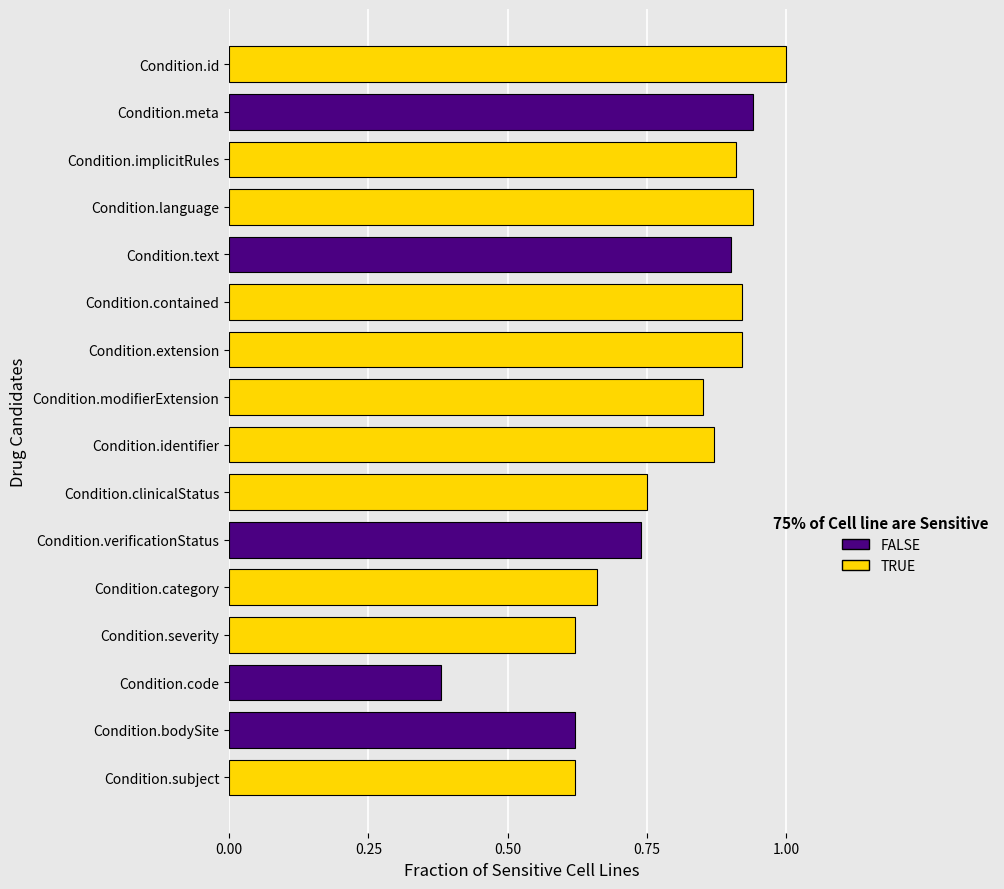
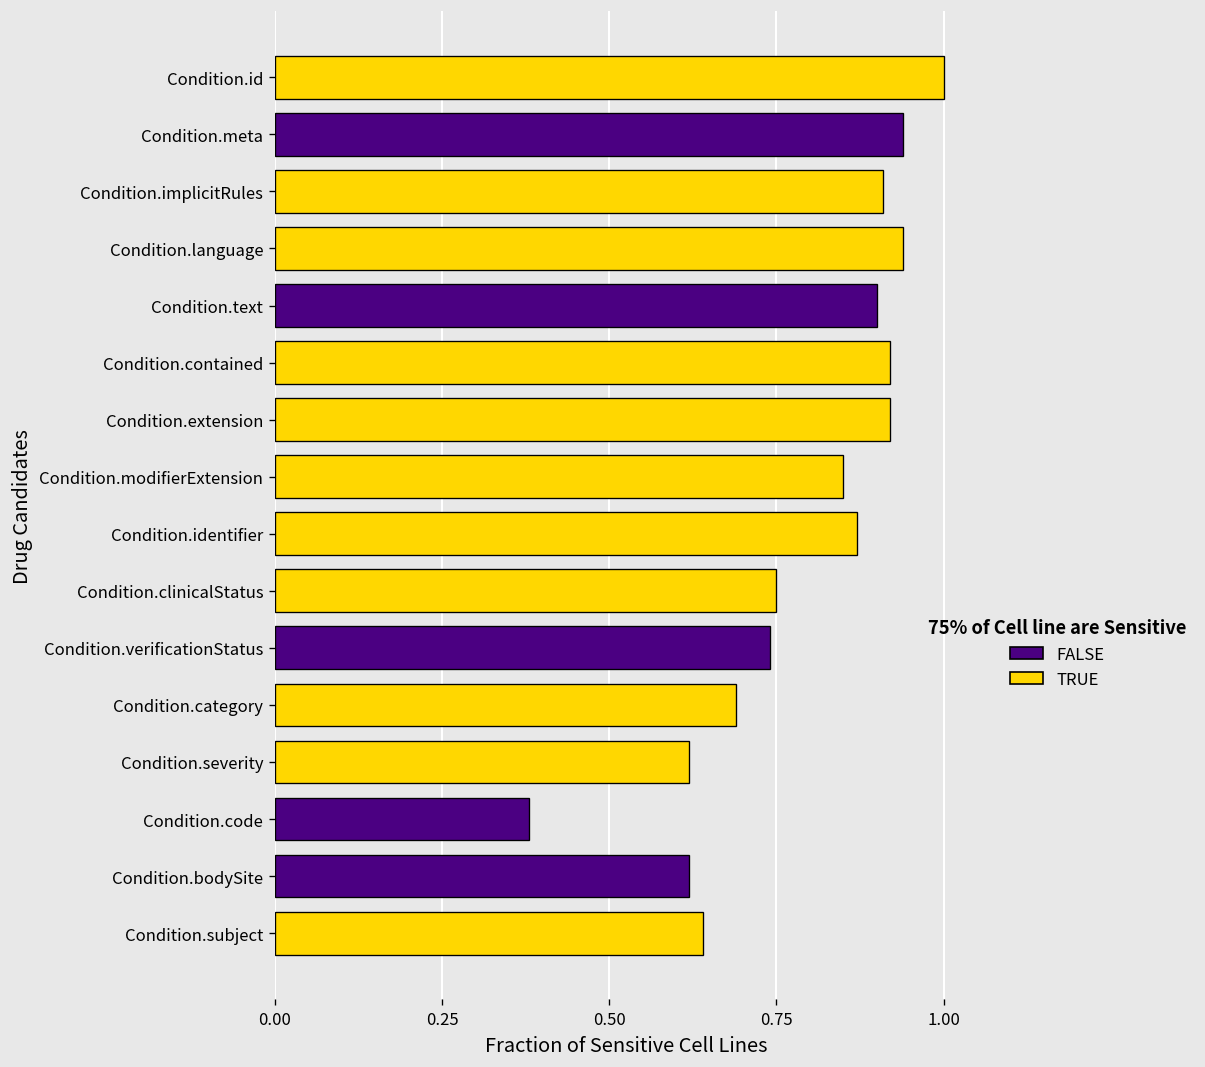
Condition.category: 0.66 -> 0.69
Condition.subject: 0.62 -> 0.64
